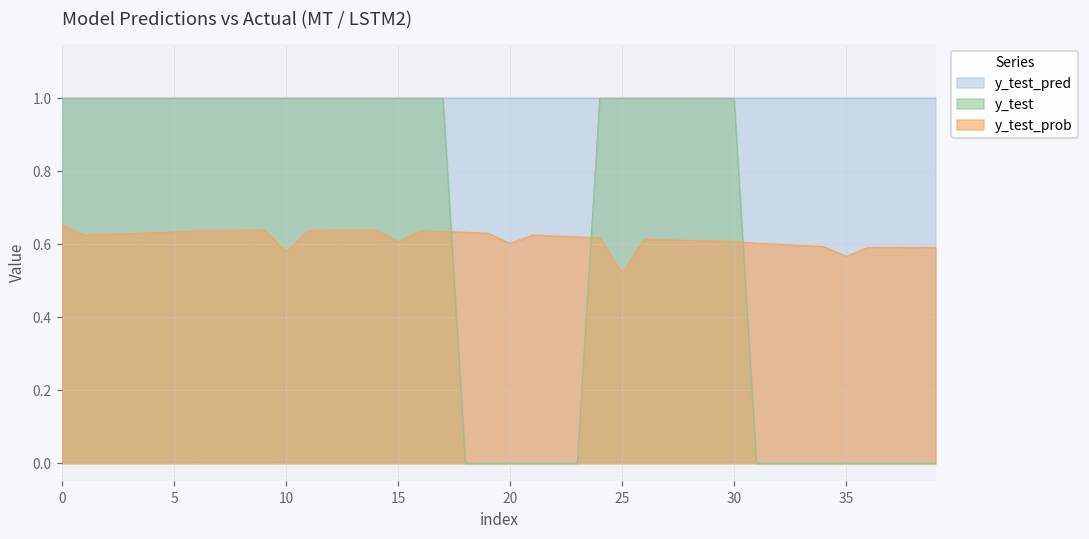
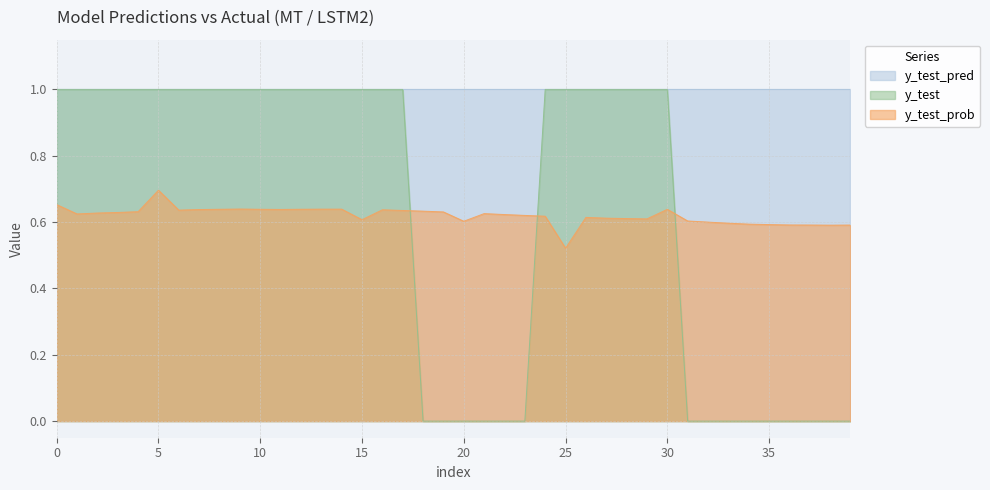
y_test_prob, 5: 0.63 -> 0.70
y_test_prob, 10: 0.58 -> 0.64
y_test_prob, 30: 0.61 -> 0.64
y_test_prob, 35: 0.57 -> 0.59
